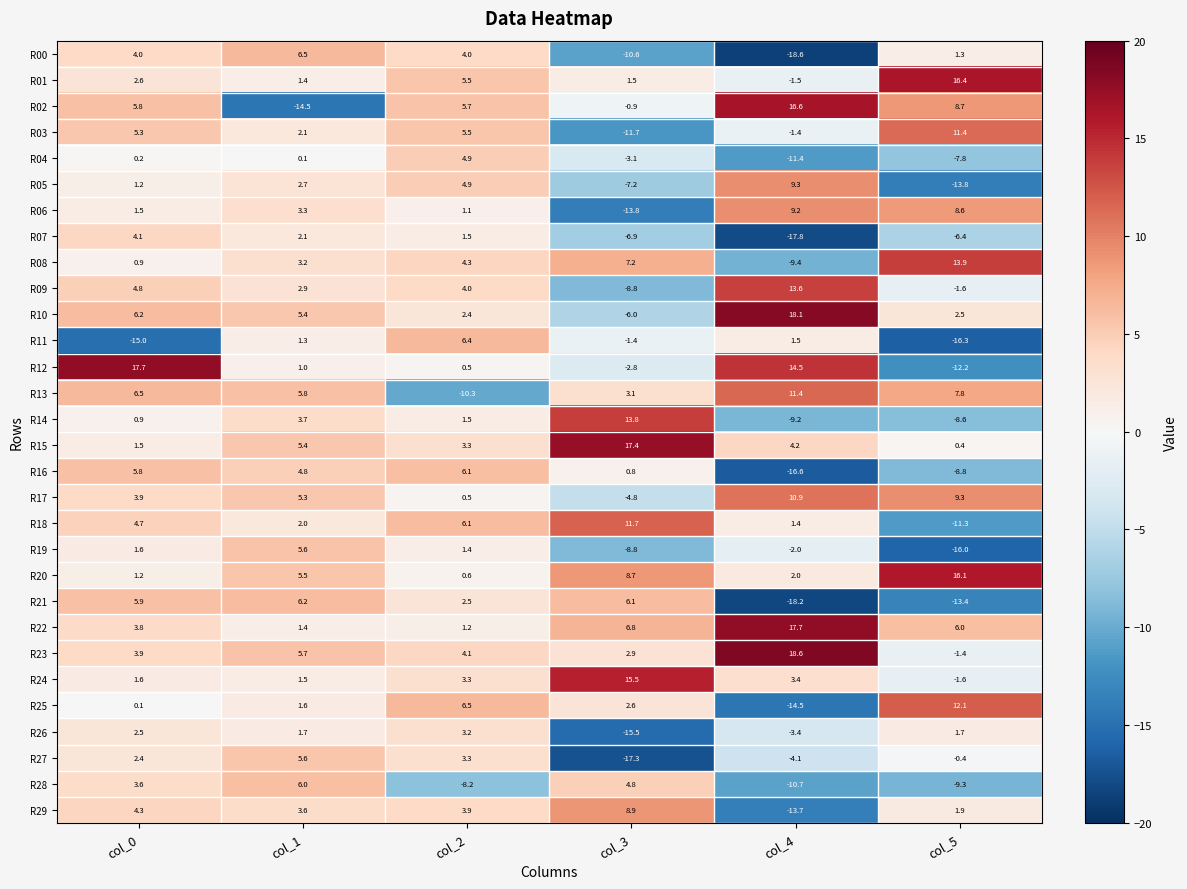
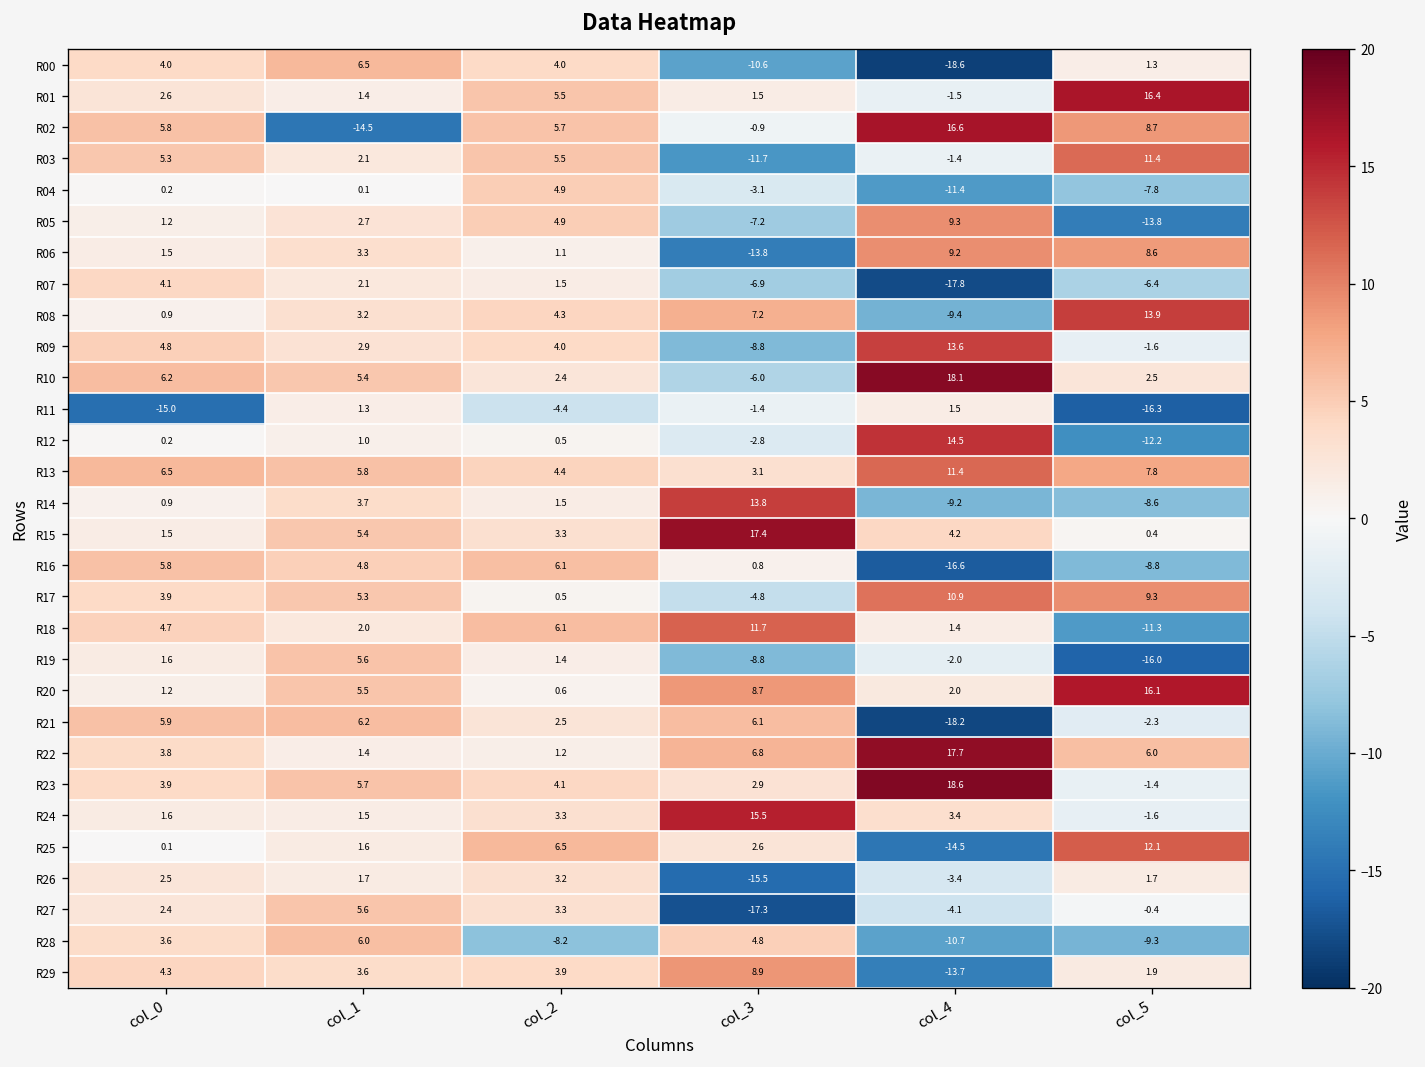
R11, col_2: 6.4 -> -4.4
R12, col_0: 17.7 -> 0.2
R13, col_2: -10.3 -> 4.4
R21, col_5: -13.4 -> -2.3
